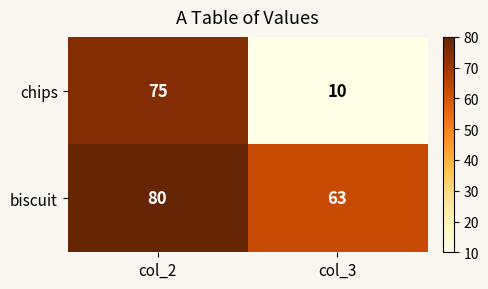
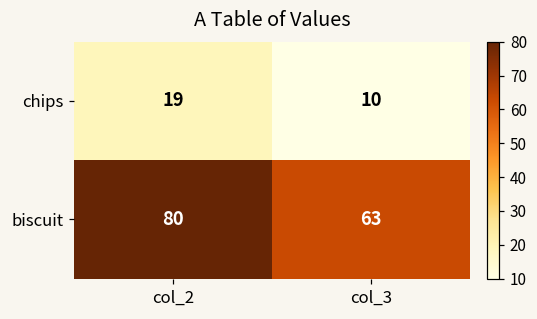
chips, col_2: 75 -> 19
